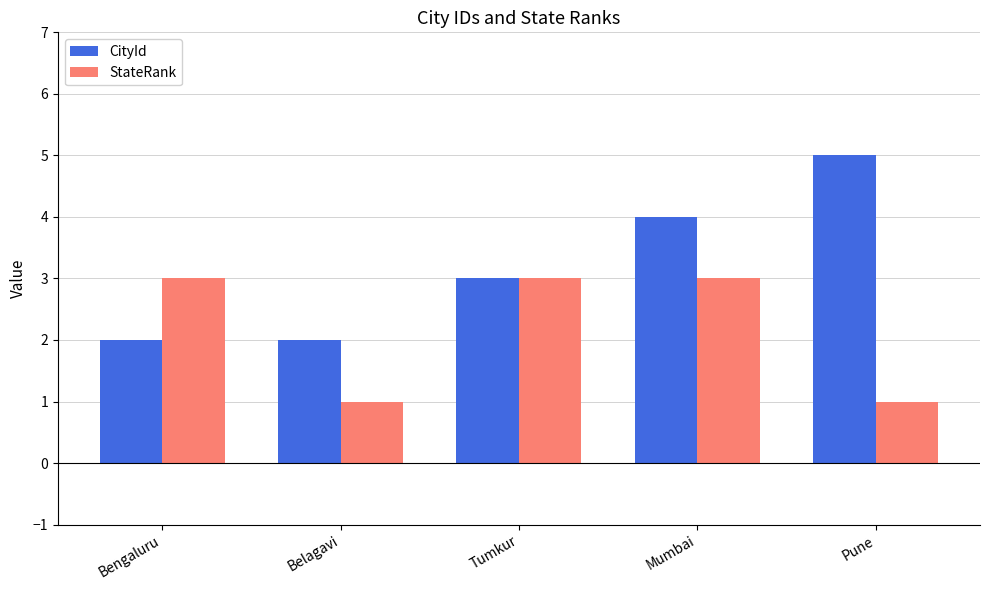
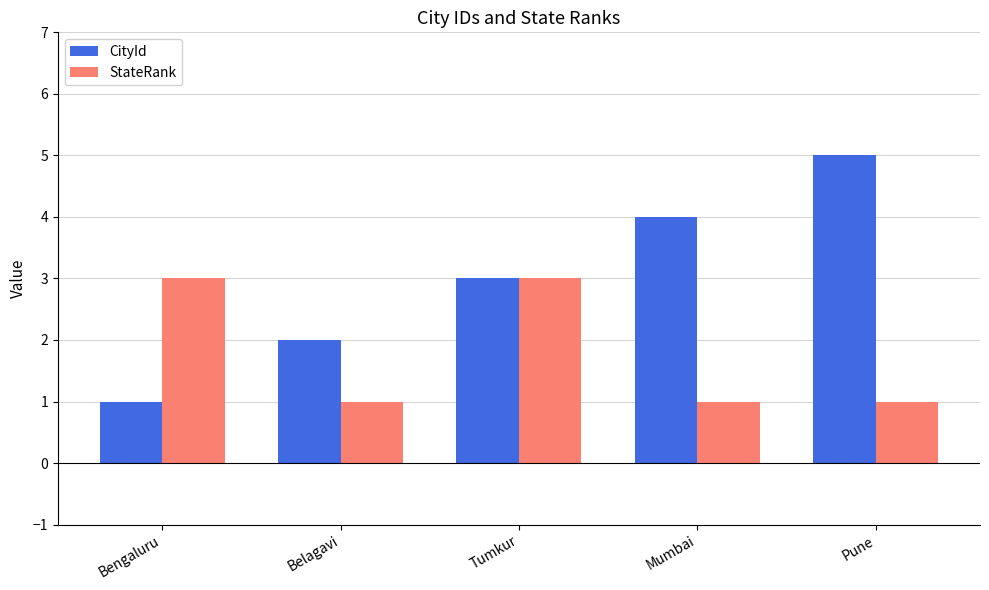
CityId, Bengaluru: 2 -> 1
StateRank, Mumbai: 3 -> 1
